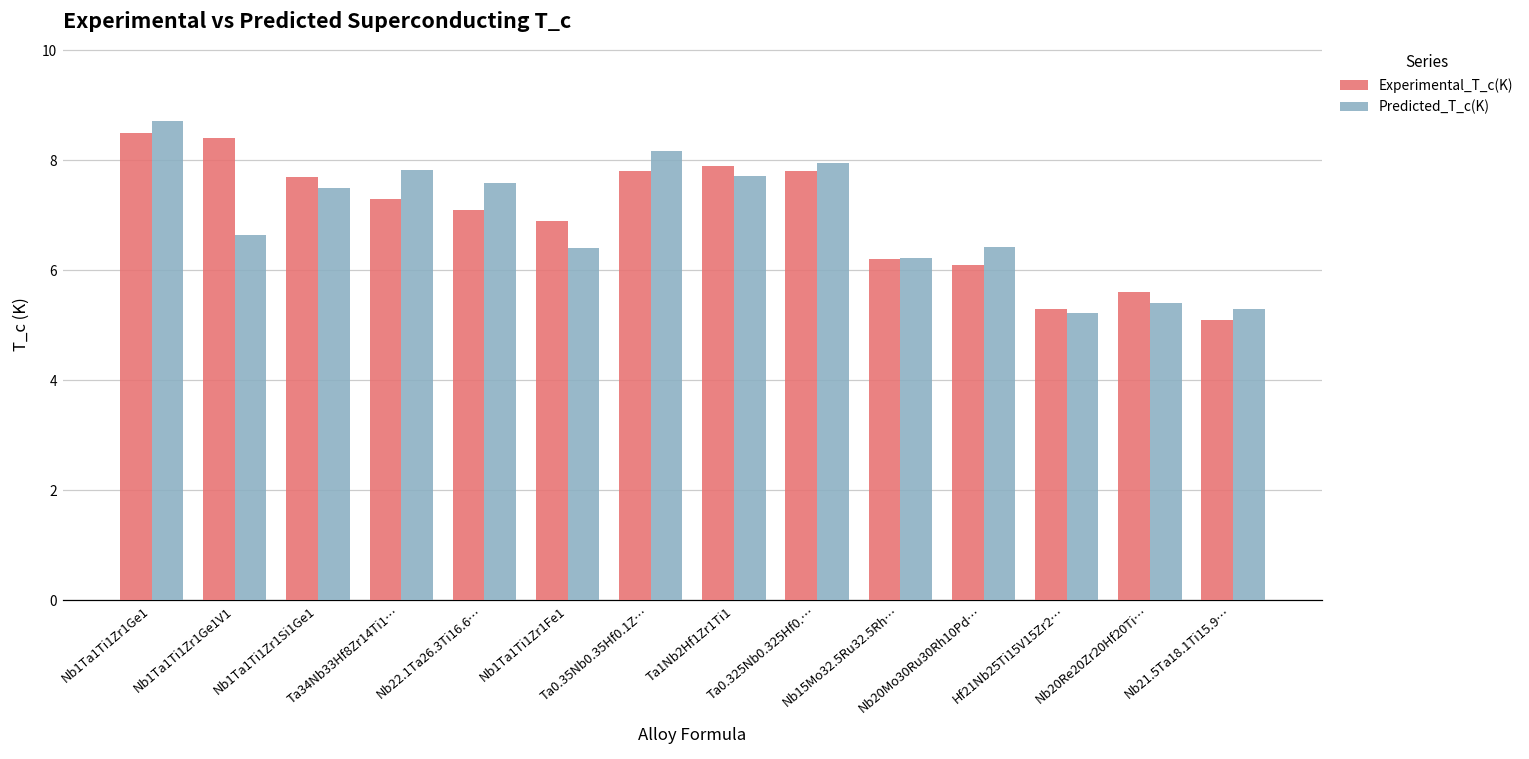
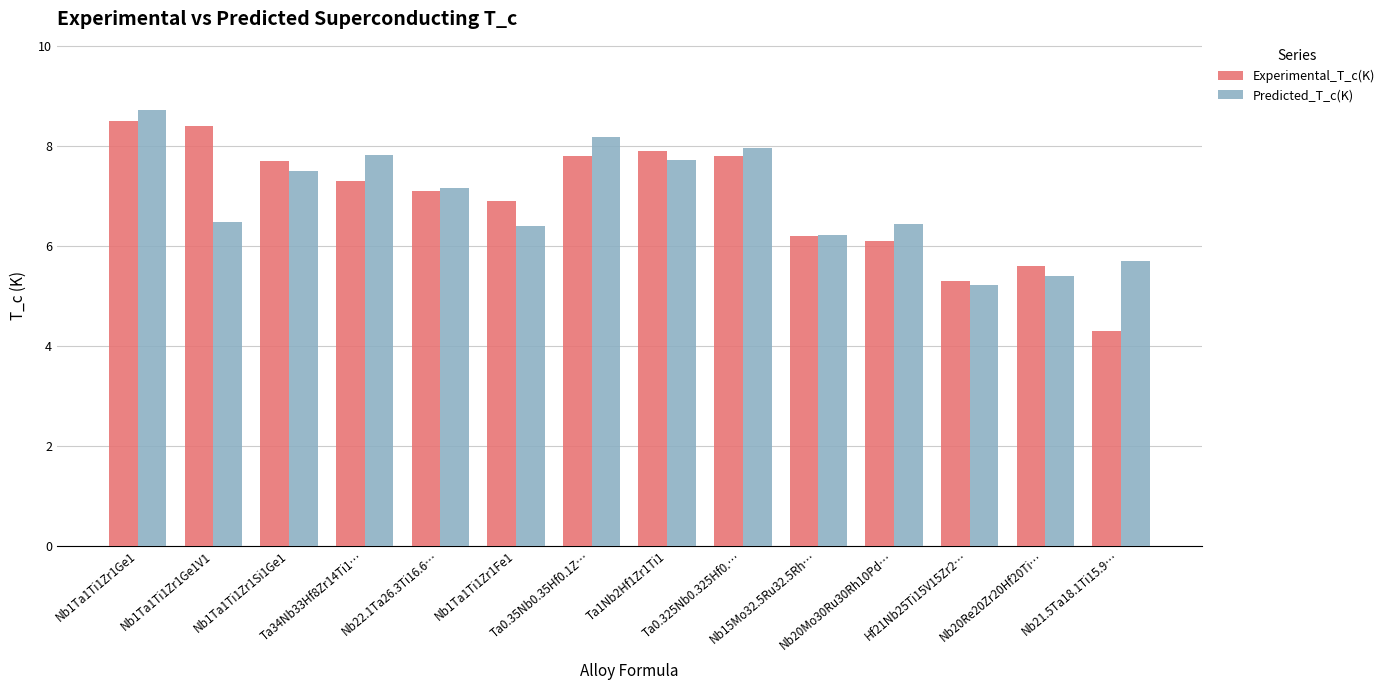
Predicted_T_c(K), Nb1Ta1Ti1Zr1Ge1V1: 6.6 -> 6.5
Predicted_T_c(K), Nb22.1Ta26.3Ti16.6…: 7.6 -> 7.2
Experimental_T_c(K), Nb21.5Ta18.1Ti15.9…: 5.1 -> 4.3
Predicted_T_c(K), Nb21.5Ta18.1Ti15.9…: 5.3 -> 5.7
